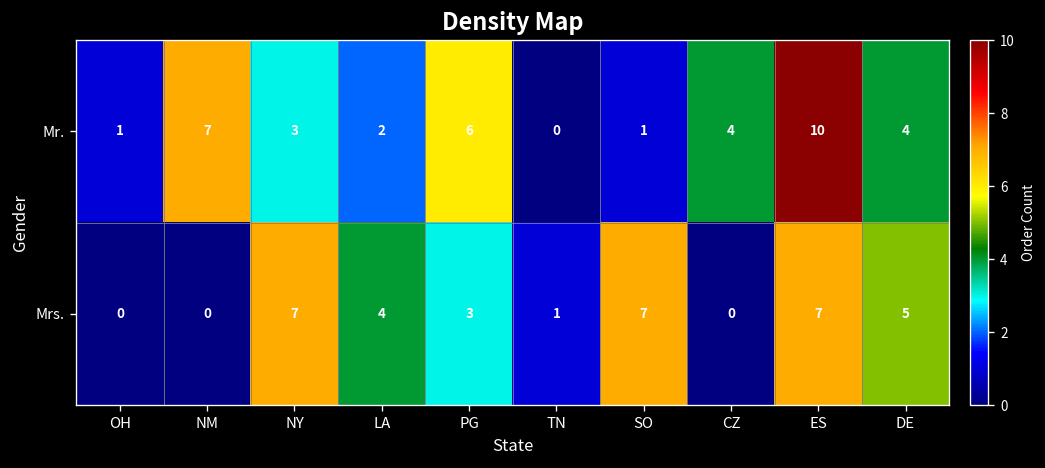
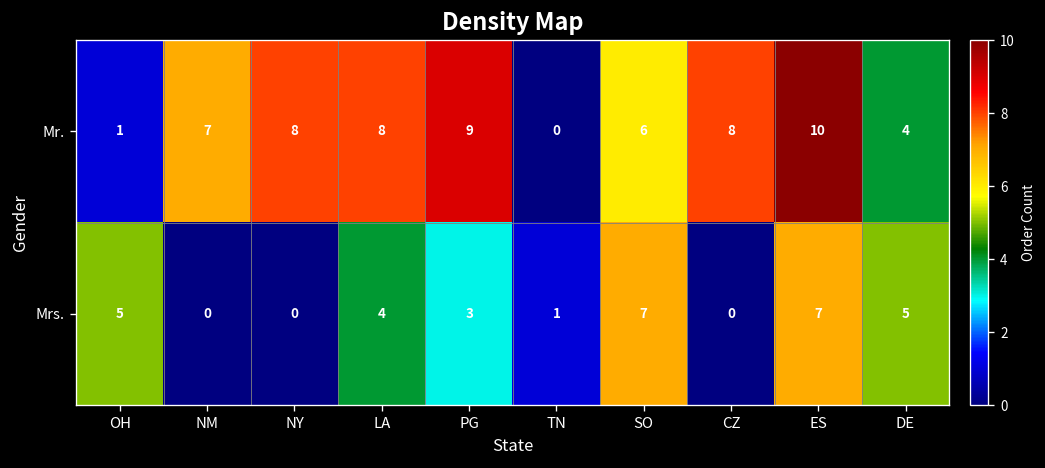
Mr., NY: 3 -> 8
Mr., LA: 2 -> 8
Mr., PG: 6 -> 9
Mr., SO: 1 -> 6
Mr., CZ: 4 -> 8
Mrs., OH: 0 -> 5
Mrs., NY: 7 -> 0
